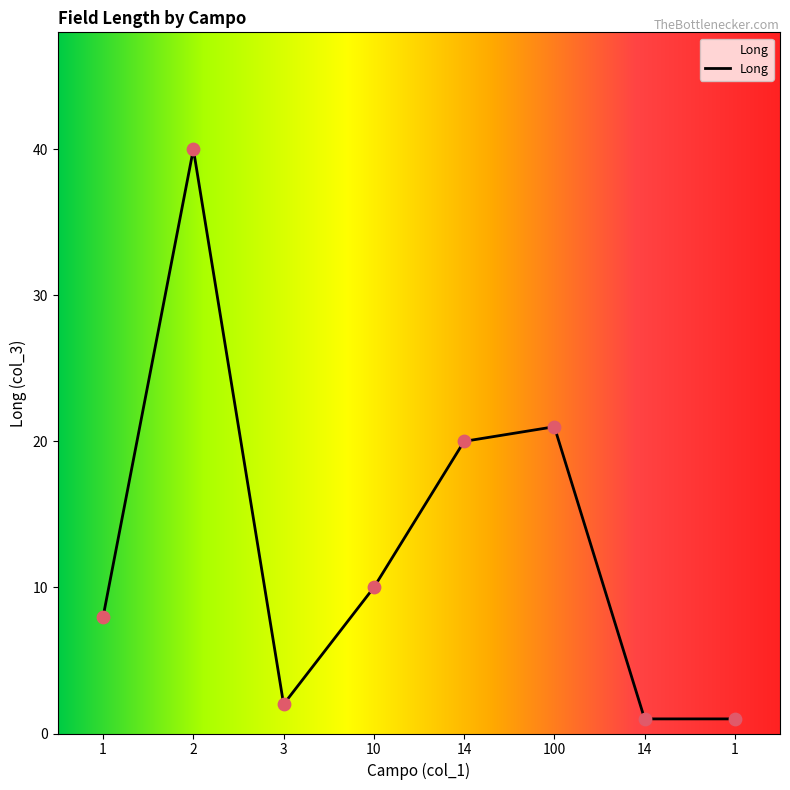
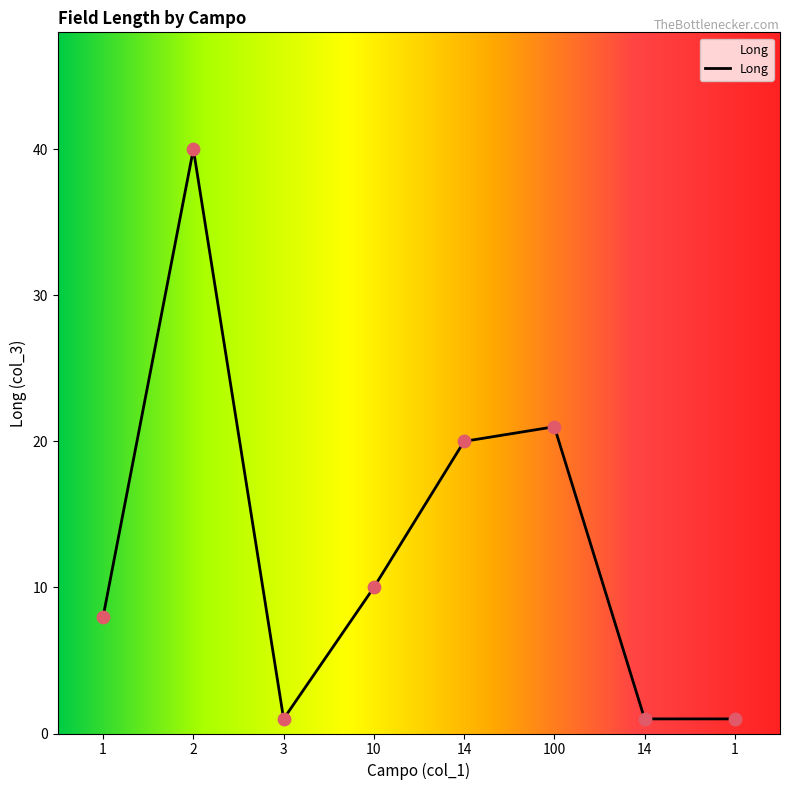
3: 2 -> 1
